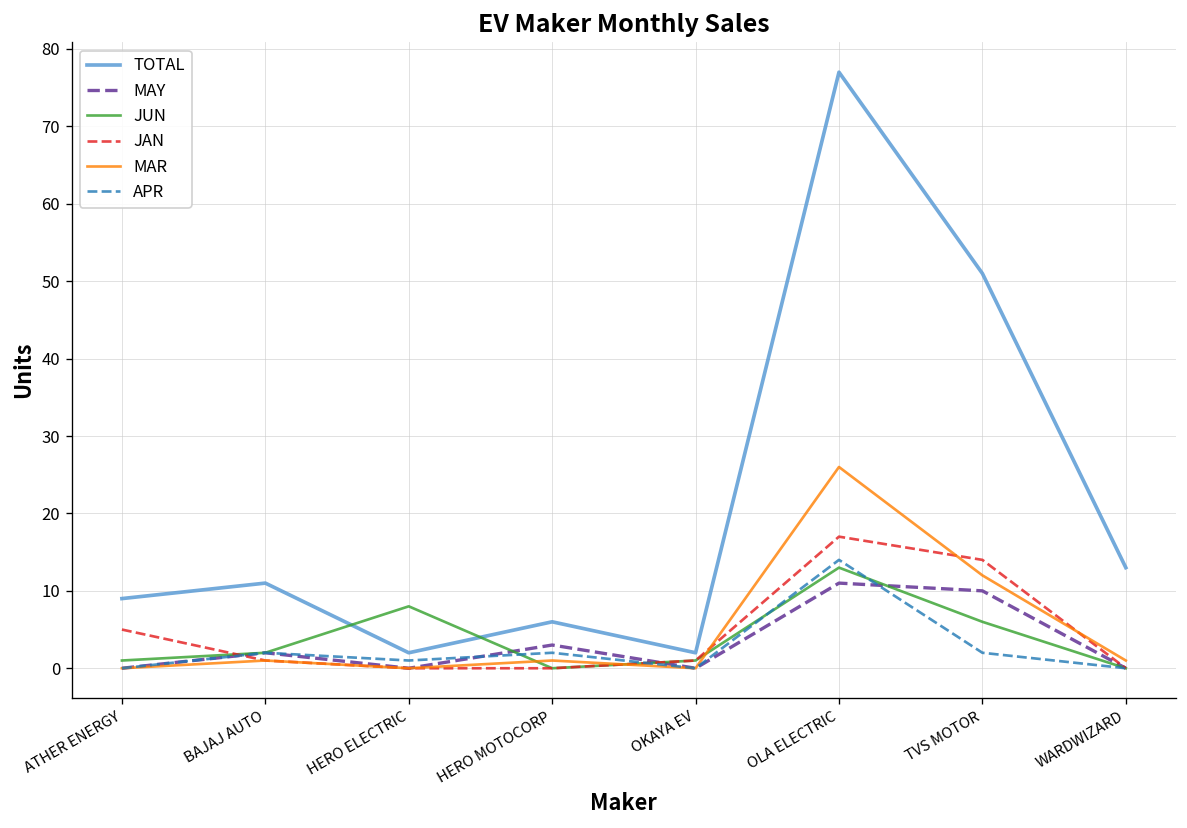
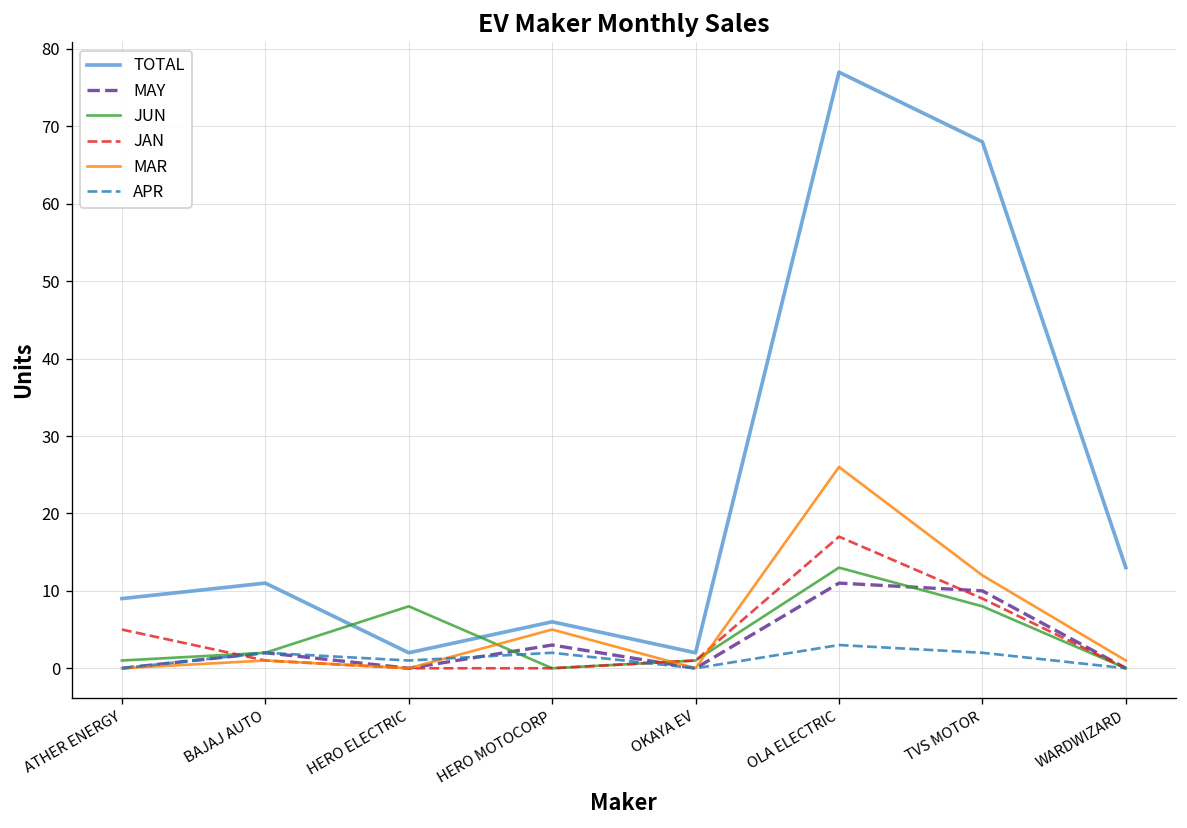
MAR, HERO MOTOCORP: 1 -> 5
APR, OLA ELECTRIC: 14 -> 3
TOTAL, TVS MOTOR: 51 -> 68
JUN, TVS MOTOR: 6 -> 8
JAN, TVS MOTOR: 14 -> 9
